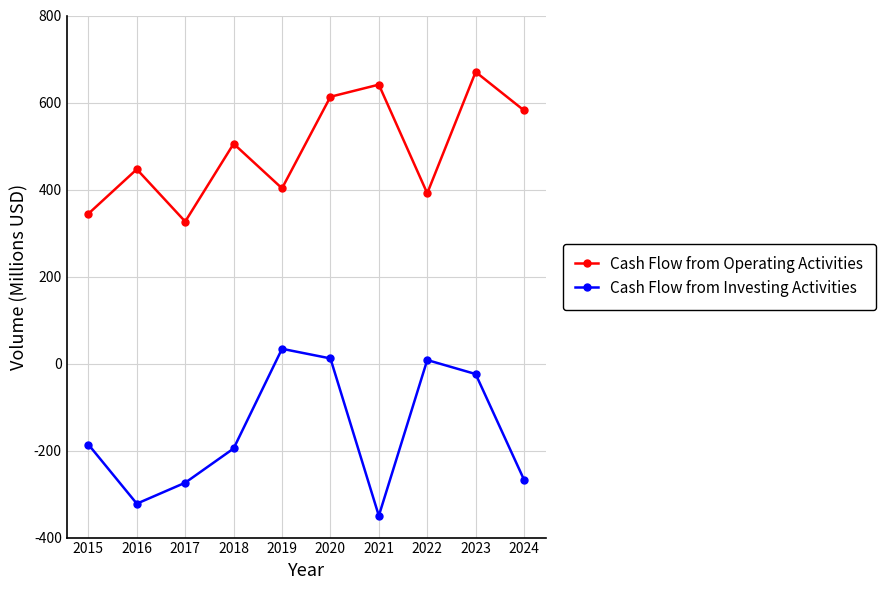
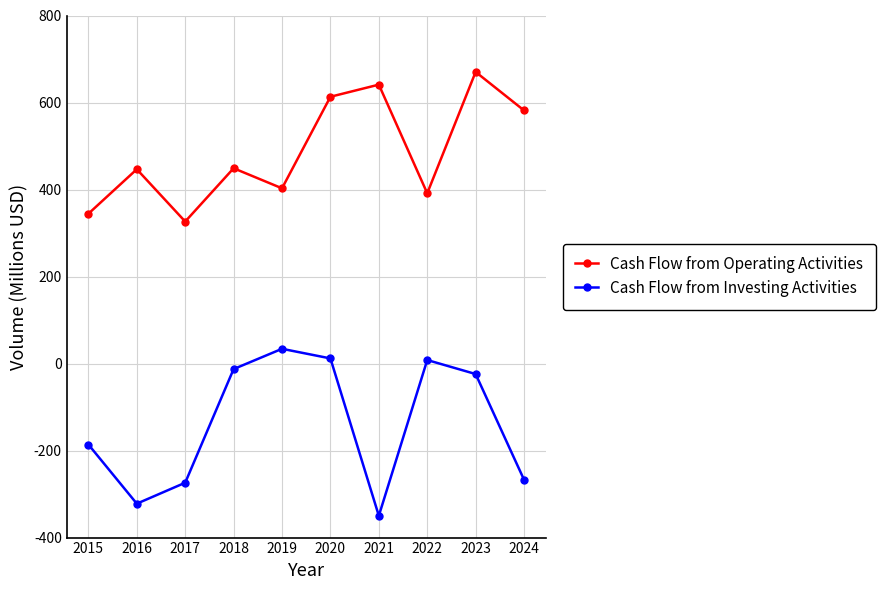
Cash Flow from Operating Activities, 2018: 510 -> 450
Cash Flow from Investing Activities, 2018: -200 -> -10
